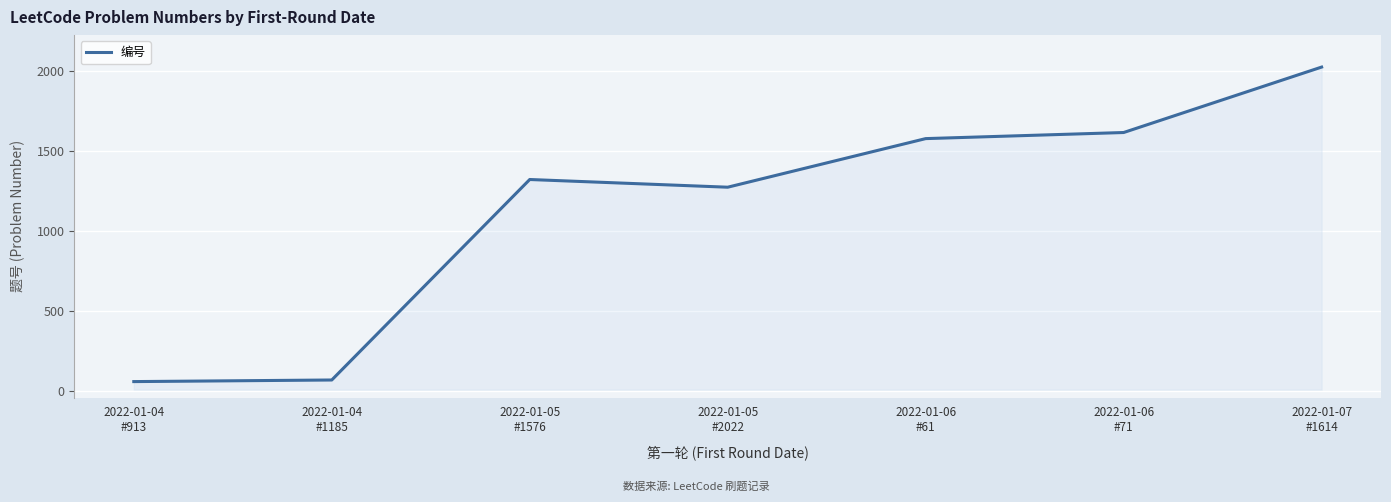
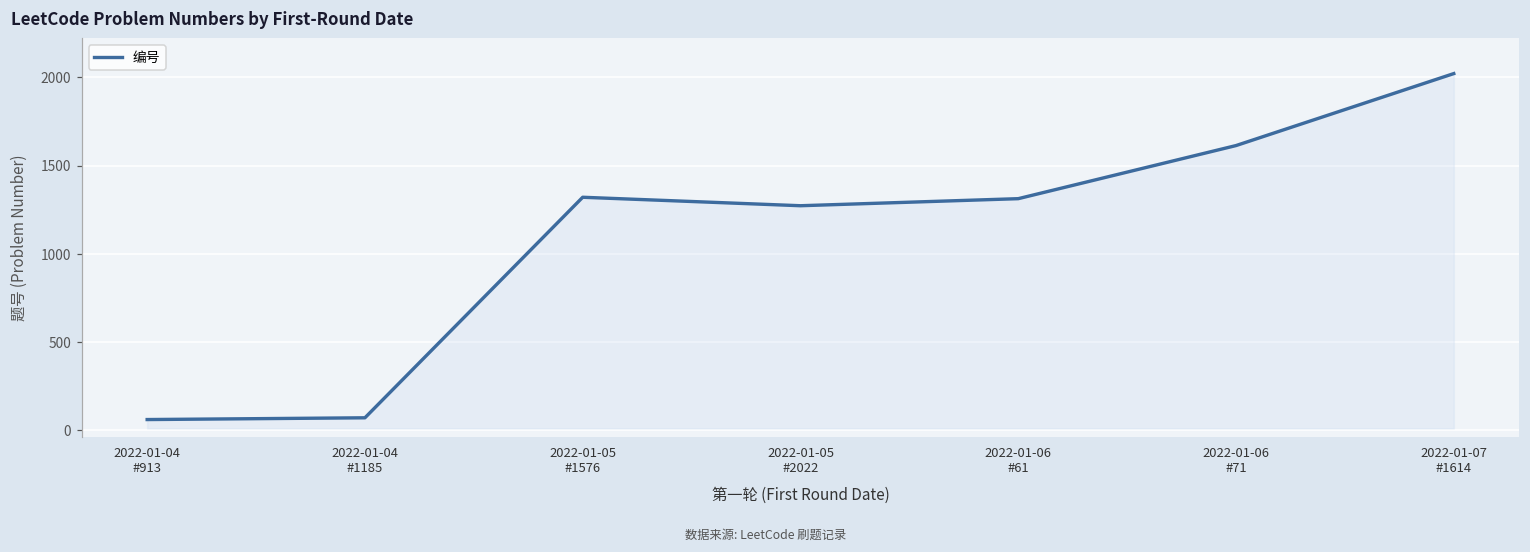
2022-01-06 #61: 1580 -> 1310
